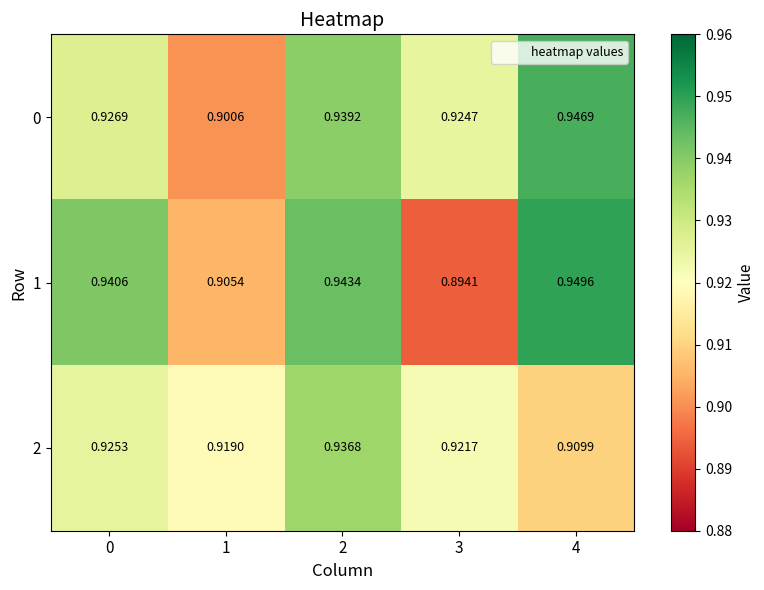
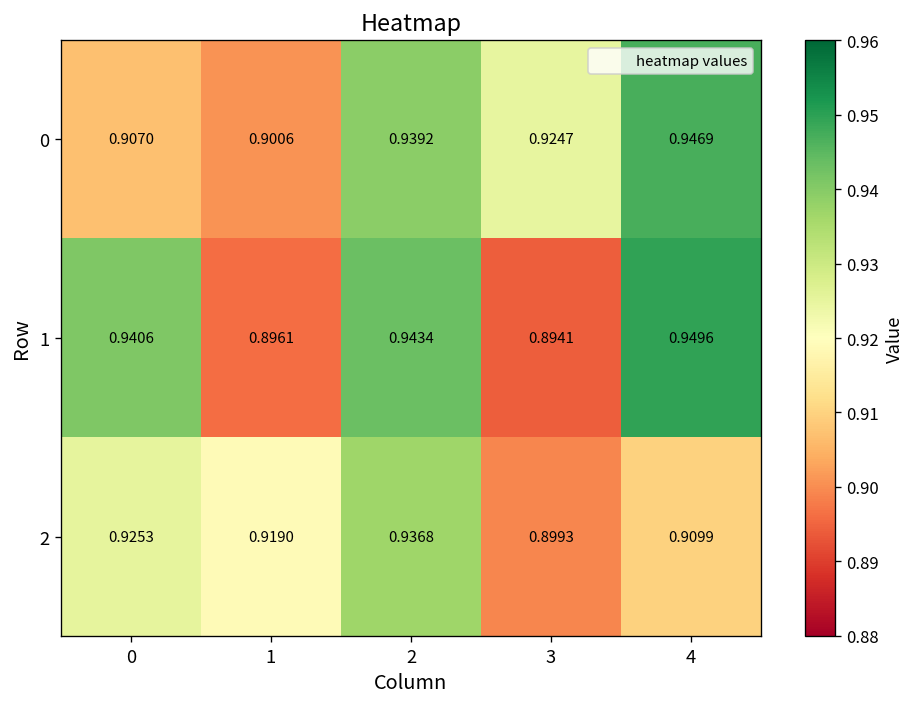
0, 0: 0.9269 -> 0.9070
1, 1: 0.9054 -> 0.8961
2, 3: 0.9217 -> 0.8993
